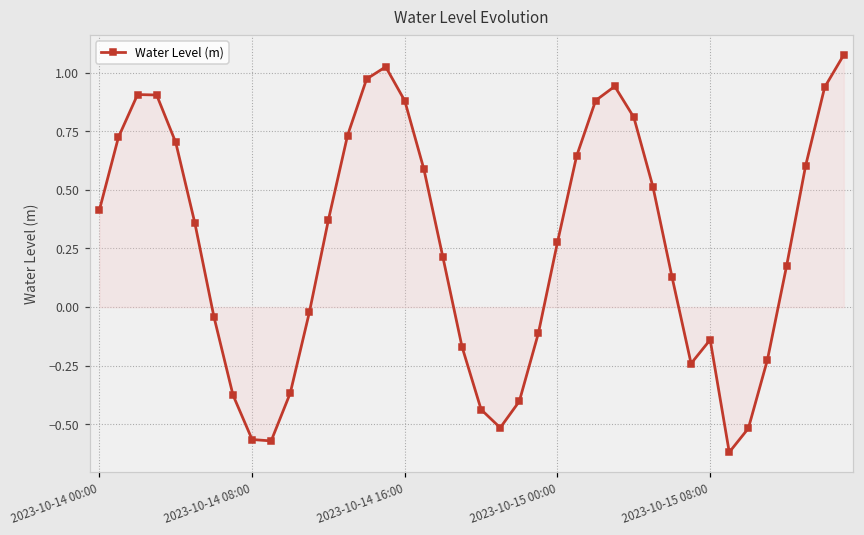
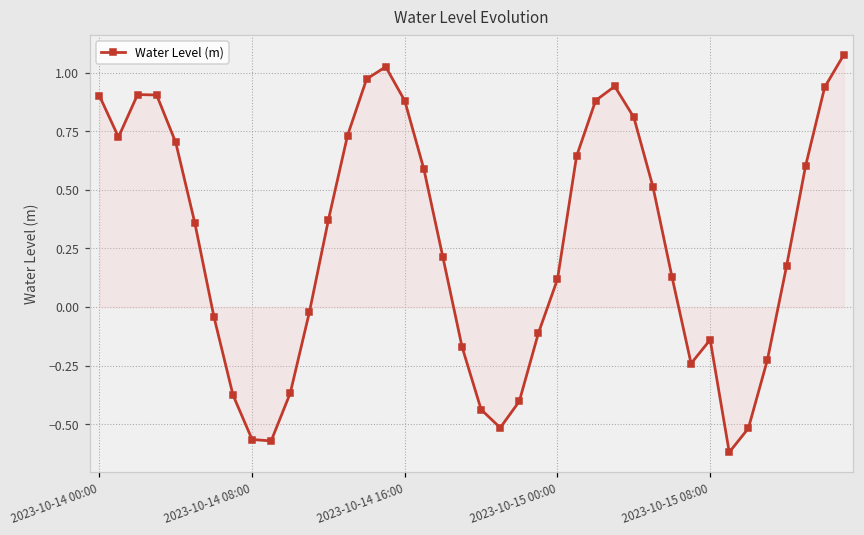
Water Level (m), 2023-10-14 00:00: 0.41 -> 0.90
Water Level (m), 2023-10-15 00:00: 0.28 -> 0.12
